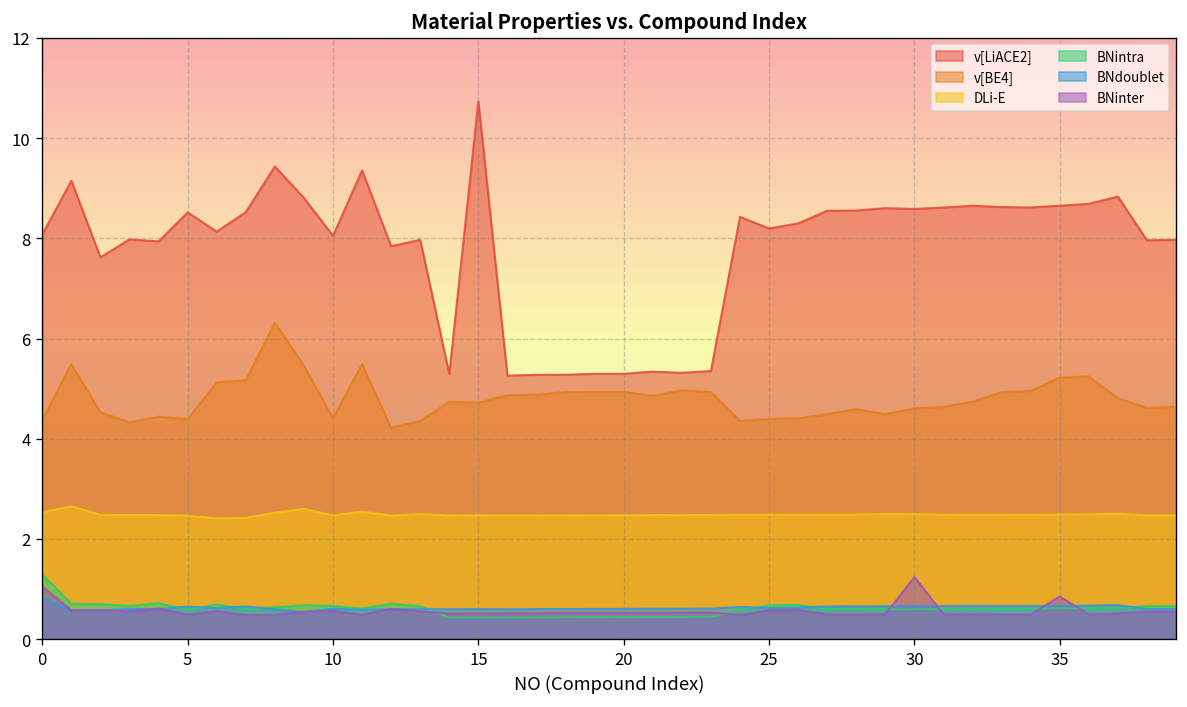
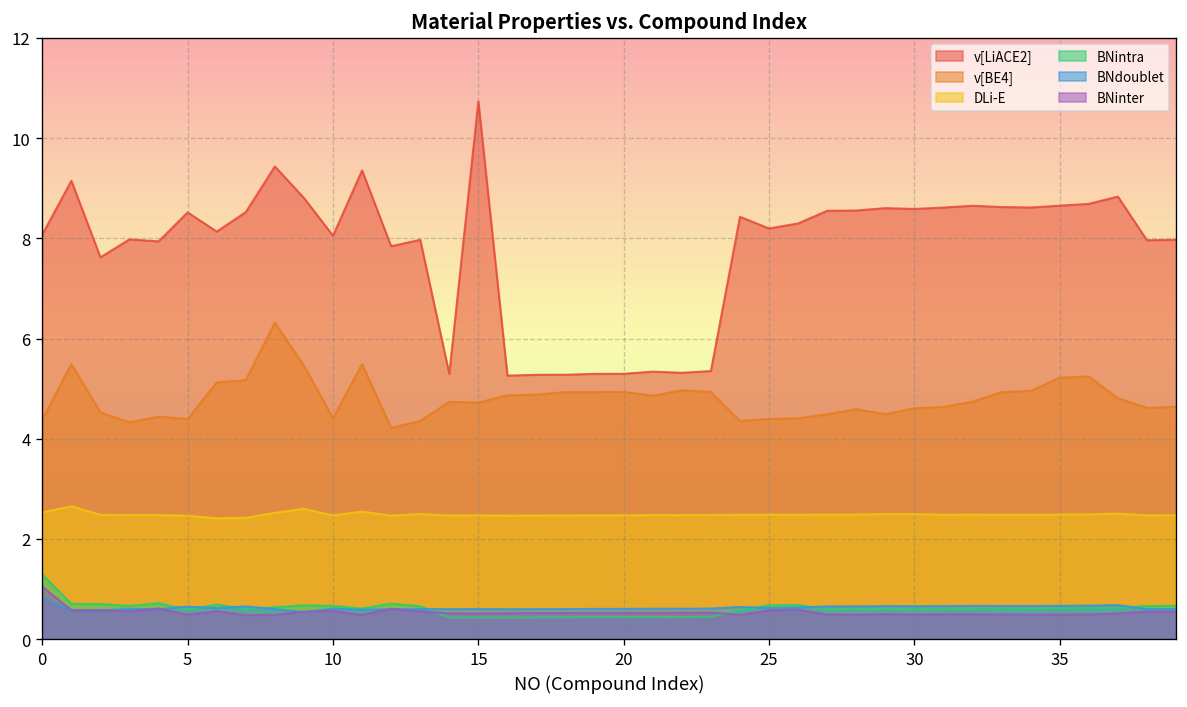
BNinter, 30: 1.2 -> 0.5
BNinter, 35: 0.9 -> 0.5
